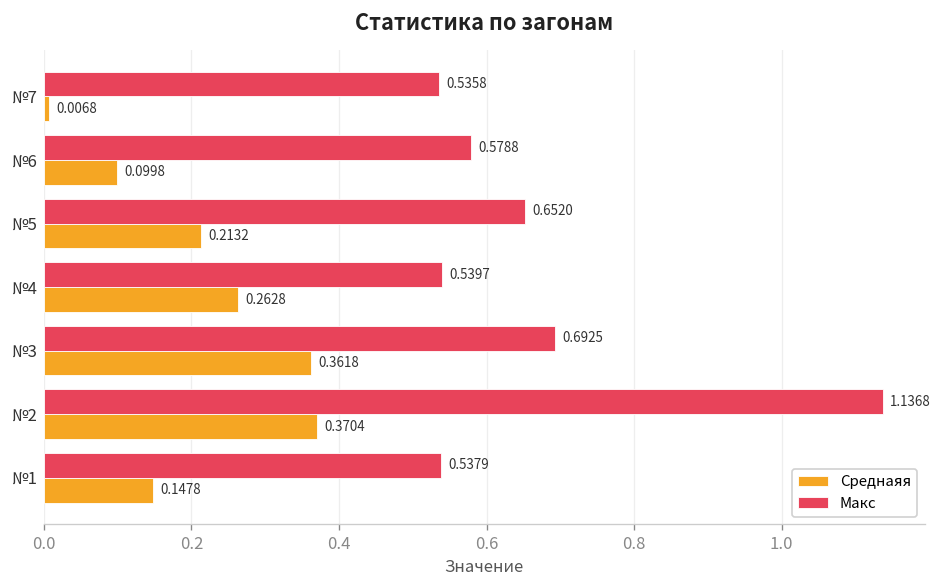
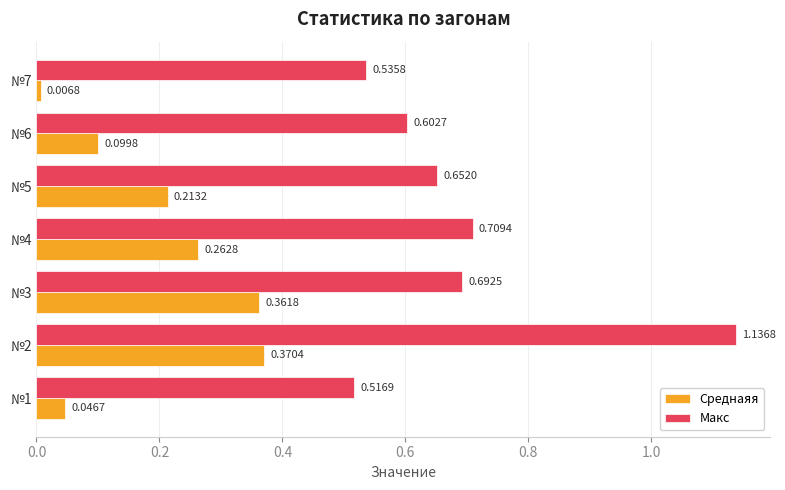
Макс, №6: 0.5788 -> 0.6027
Макс, №4: 0.5397 -> 0.7094
Макс, №1: 0.5379 -> 0.5169
Среднаяя, №1: 0.1478 -> 0.0467
